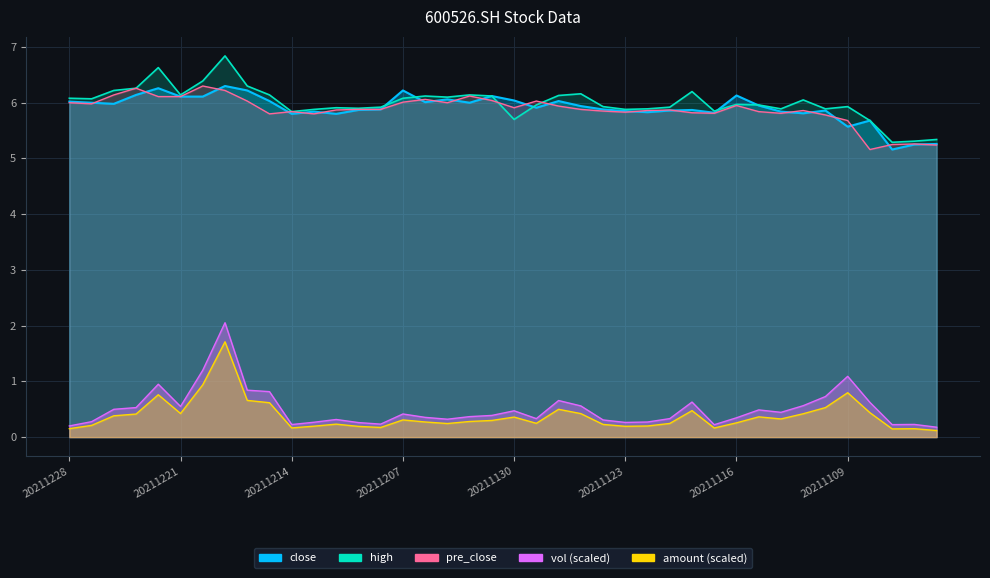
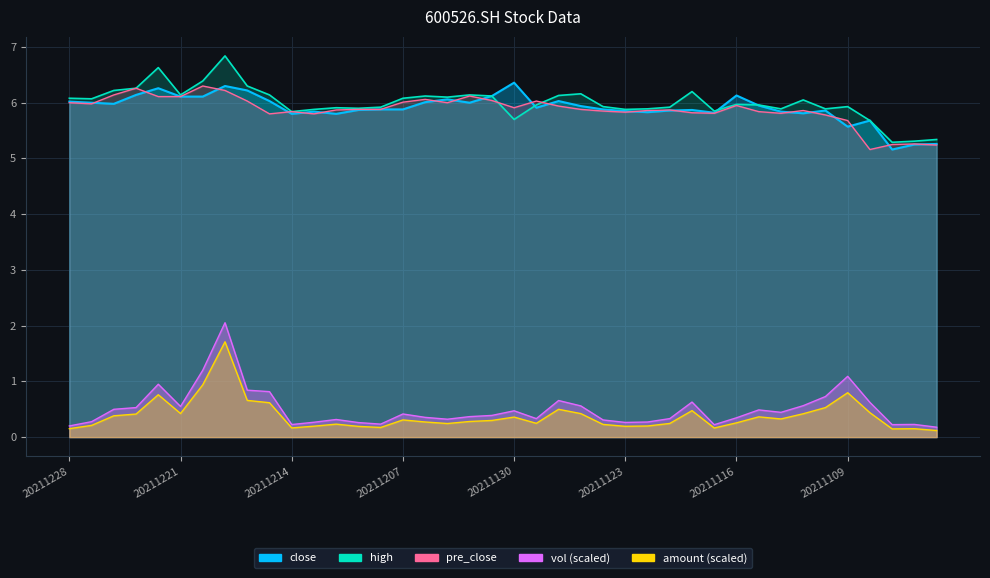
close, 20211207: 6.2 -> 5.9
close, 20211130: 6.0 -> 6.4
